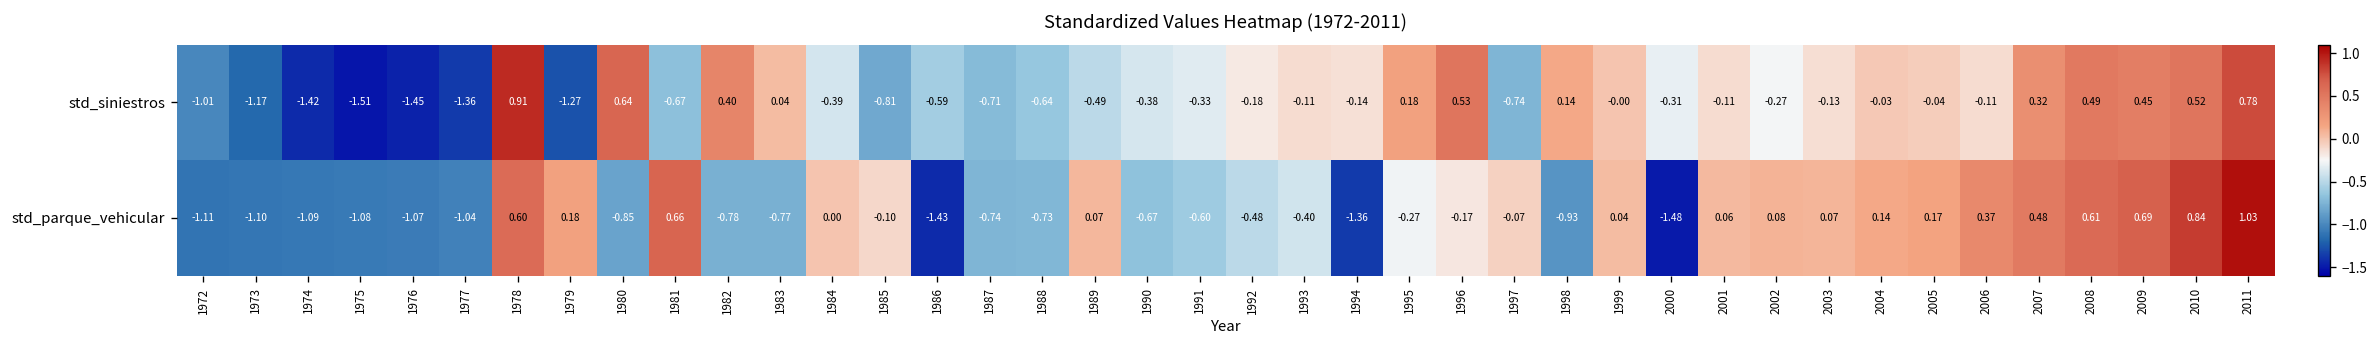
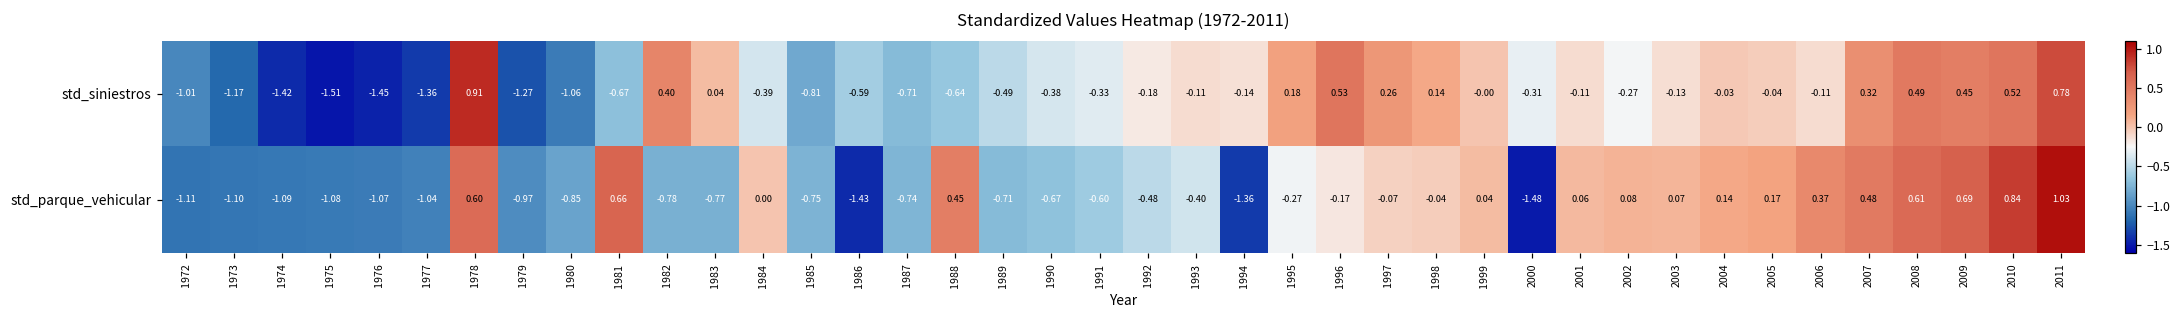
std_siniestros, 1980: 0.64 -> -1.06
std_siniestros, 1997: -0.74 -> 0.26
std_parque_vehicular, 1979: 0.18 -> -0.97
std_parque_vehicular, 1985: -0.10 -> -0.75
std_parque_vehicular, 1988: -0.73 -> 0.45
std_parque_vehicular, 1989: 0.07 -> -0.71
std_parque_vehicular, 1998: -0.93 -> -0.04
